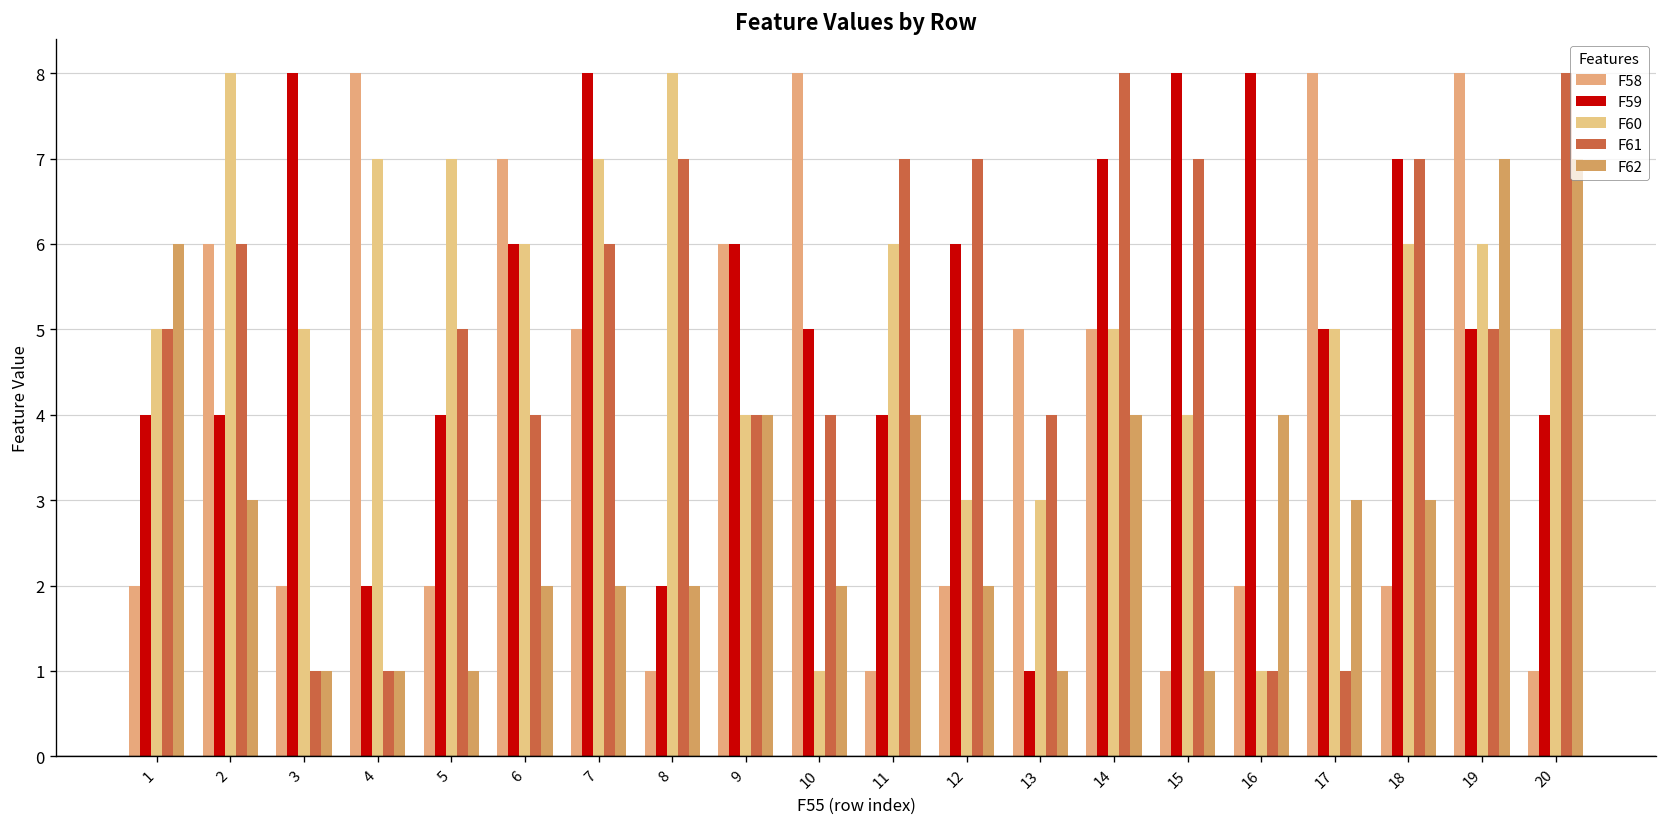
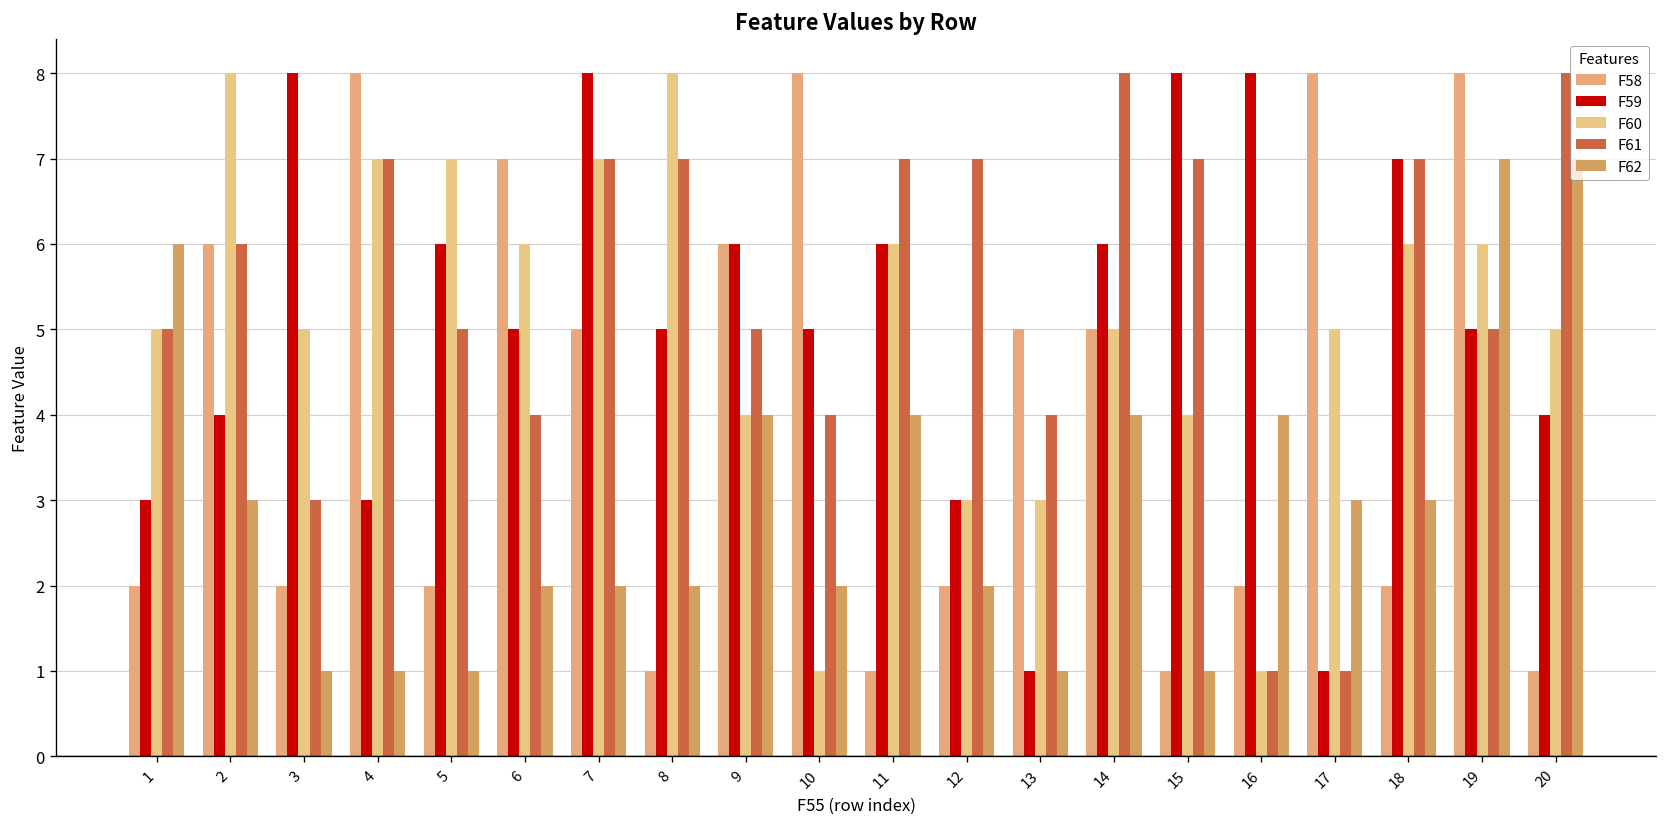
F59, 1: 4 -> 3
F61, 3: 1 -> 3
F59, 4: 2 -> 3
F61, 4: 1 -> 7
F59, 5: 4 -> 6
F59, 6: 6 -> 5
F61, 7: 6 -> 7
F59, 8: 2 -> 5
F61, 9: 4 -> 5
F59, 11: 4 -> 6
F59, 12: 6 -> 3
F59, 14: 7 -> 6
F59, 17: 5 -> 1
